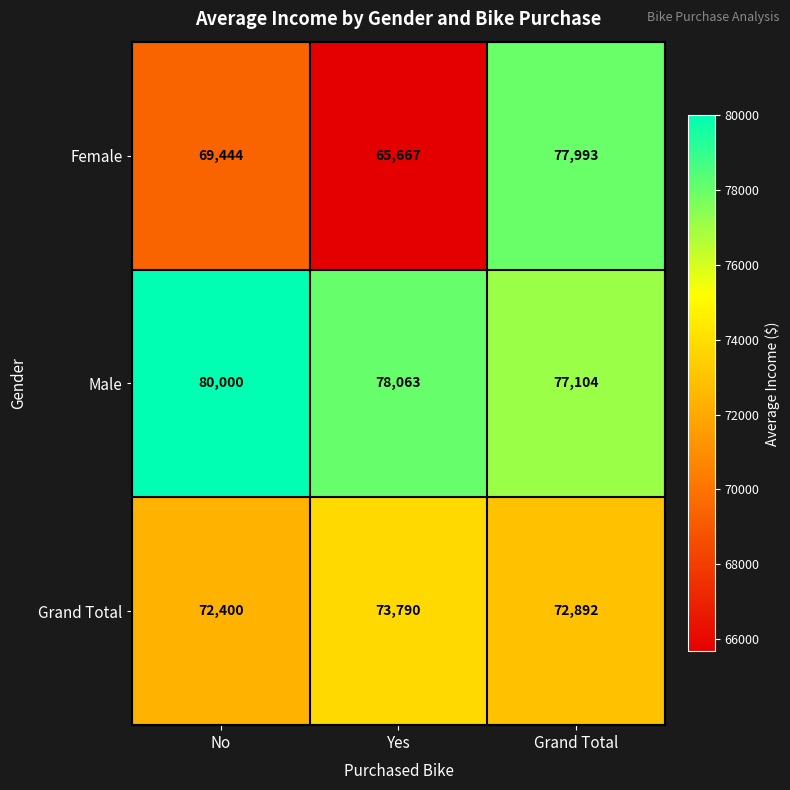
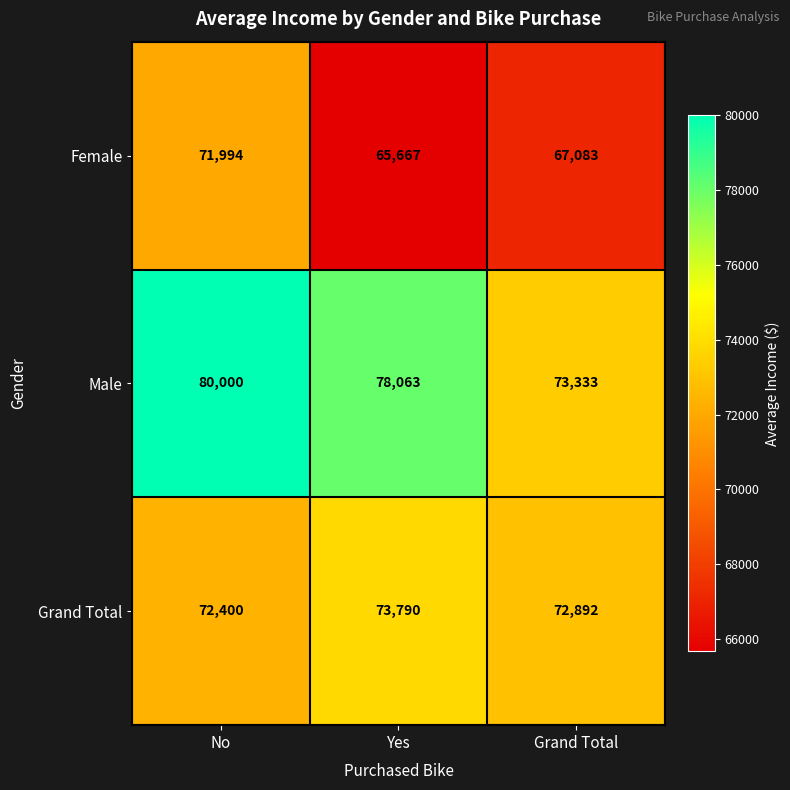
Female, No: 69,444 -> 71,994
Female, Grand Total: 77,993 -> 67,083
Male, Grand Total: 77,104 -> 73,333
